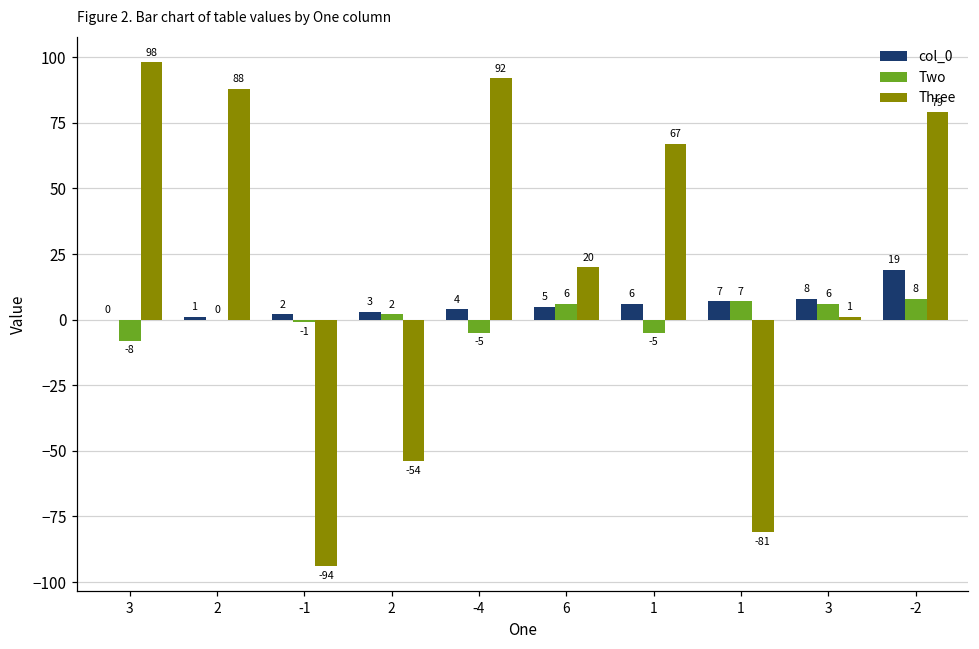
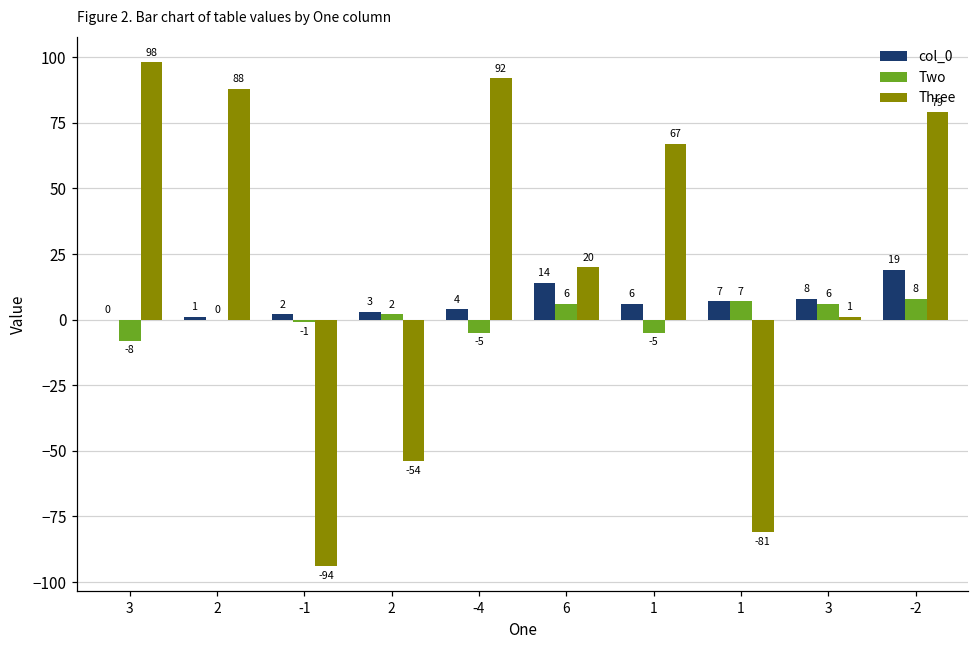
col_0, 6: 5 -> 14
